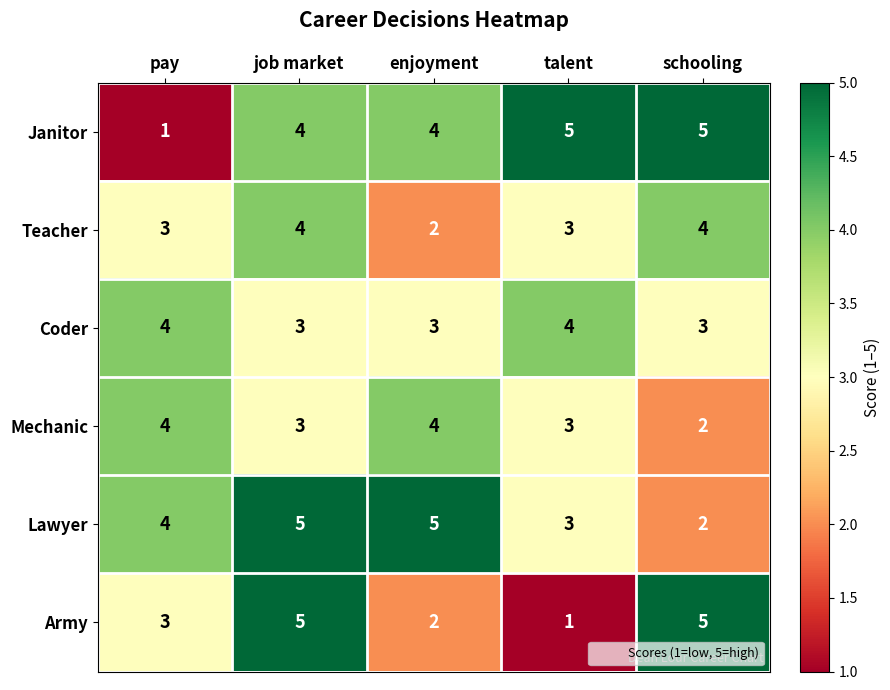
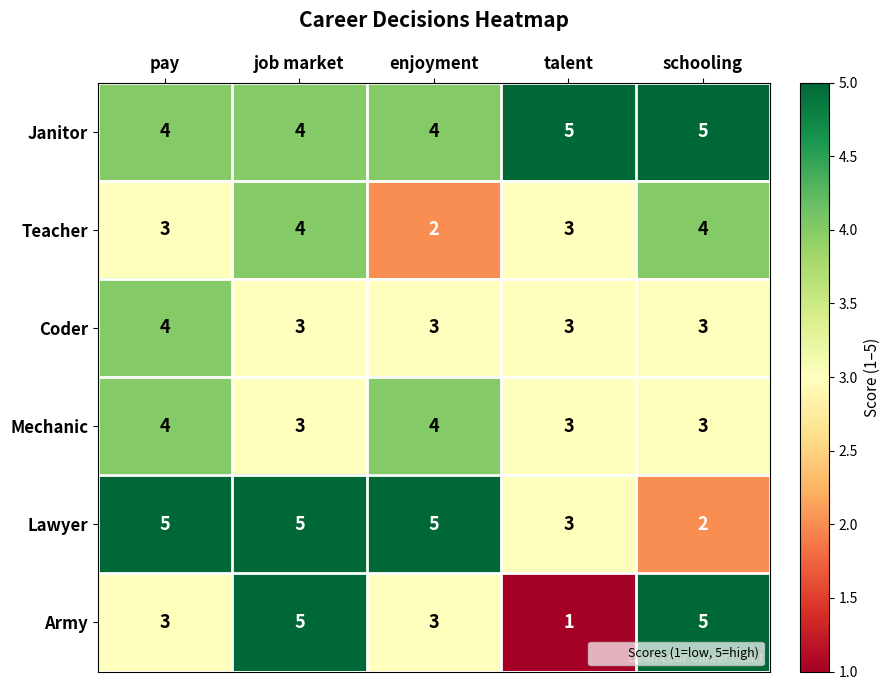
Janitor, pay: 1 -> 4
Coder, talent: 4 -> 3
Mechanic, schooling: 2 -> 3
Lawyer, pay: 4 -> 5
Army, enjoyment: 2 -> 3
